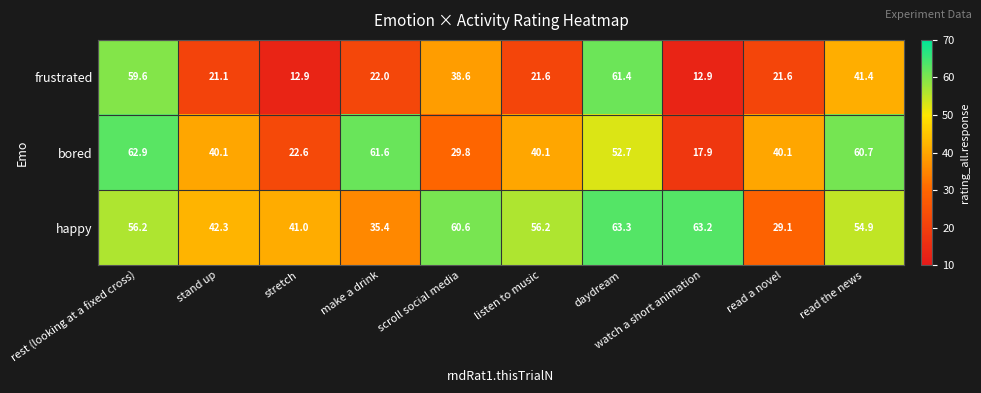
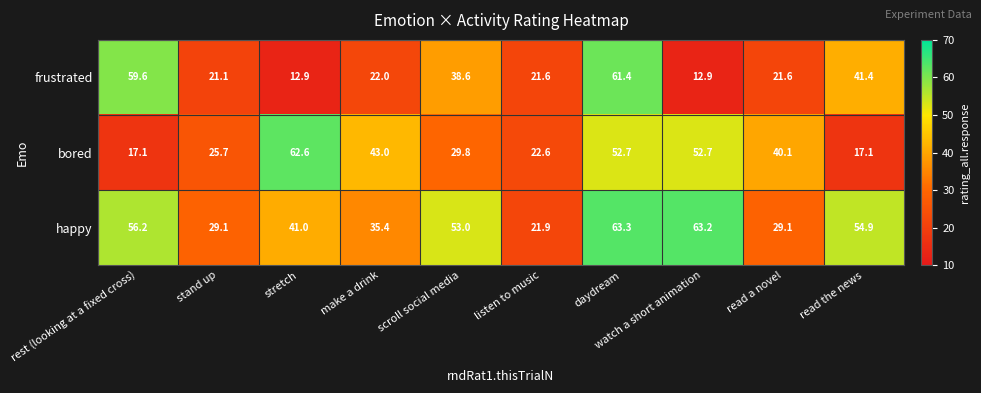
bored, rest (looking at a fixed cross): 62.9 -> 17.1
bored, stand up: 40.1 -> 25.7
bored, stretch: 22.6 -> 62.6
bored, make a drink: 61.6 -> 43.0
bored, listen to music: 40.1 -> 22.6
bored, watch a short animation: 17.9 -> 52.7
bored, read the news: 60.7 -> 17.1
happy, stand up: 42.3 -> 29.1
happy, scroll social media: 60.6 -> 53.0
happy, listen to music: 56.2 -> 21.9
